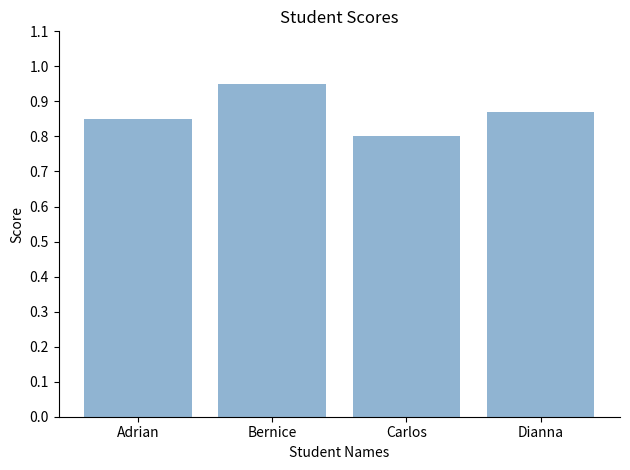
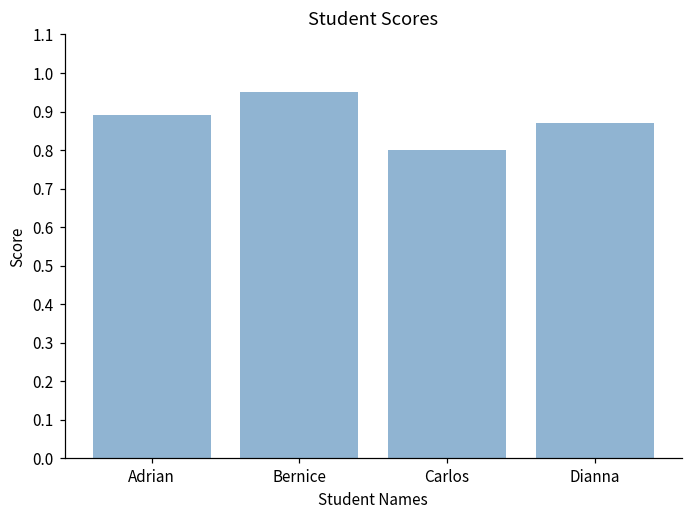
Adrian: 0.85 -> 0.89
